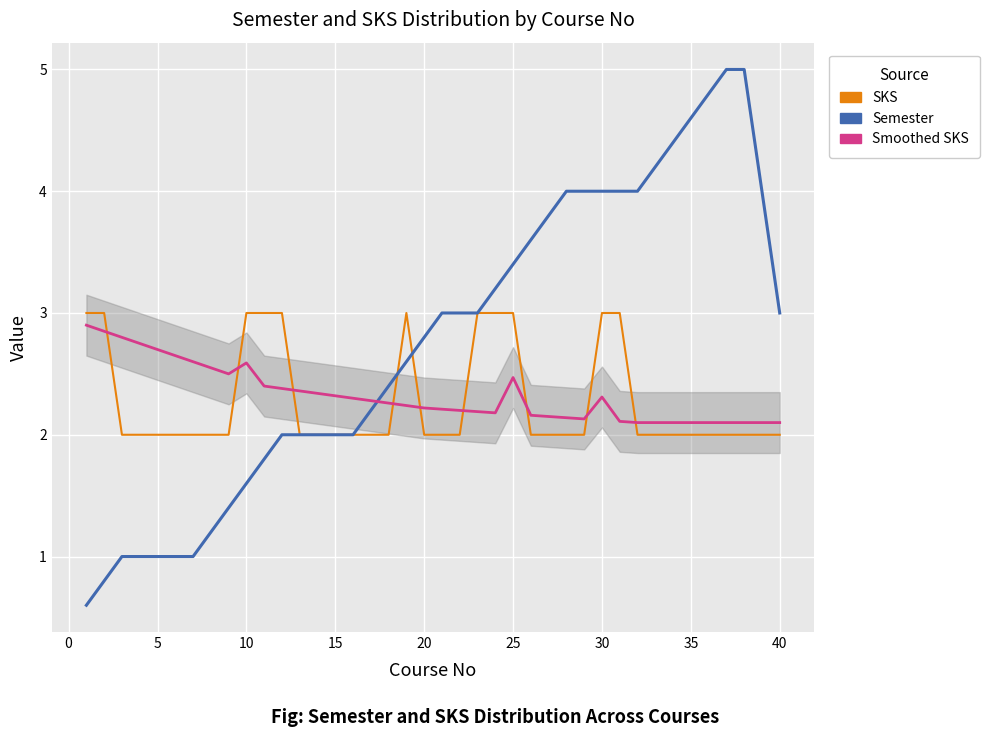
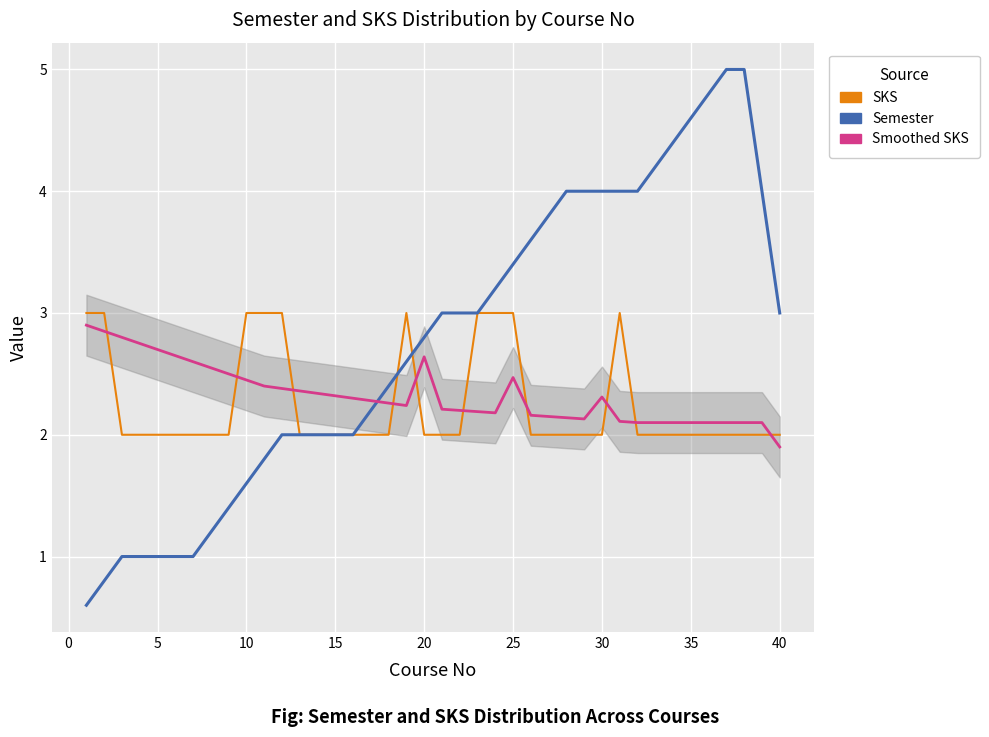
Smoothed SKS, 10: 2.59 -> 2.45
Smoothed SKS, 20: 2.22 -> 2.64
SKS, 30: 3 -> 2
Smoothed SKS, 40: 2.1 -> 1.9
